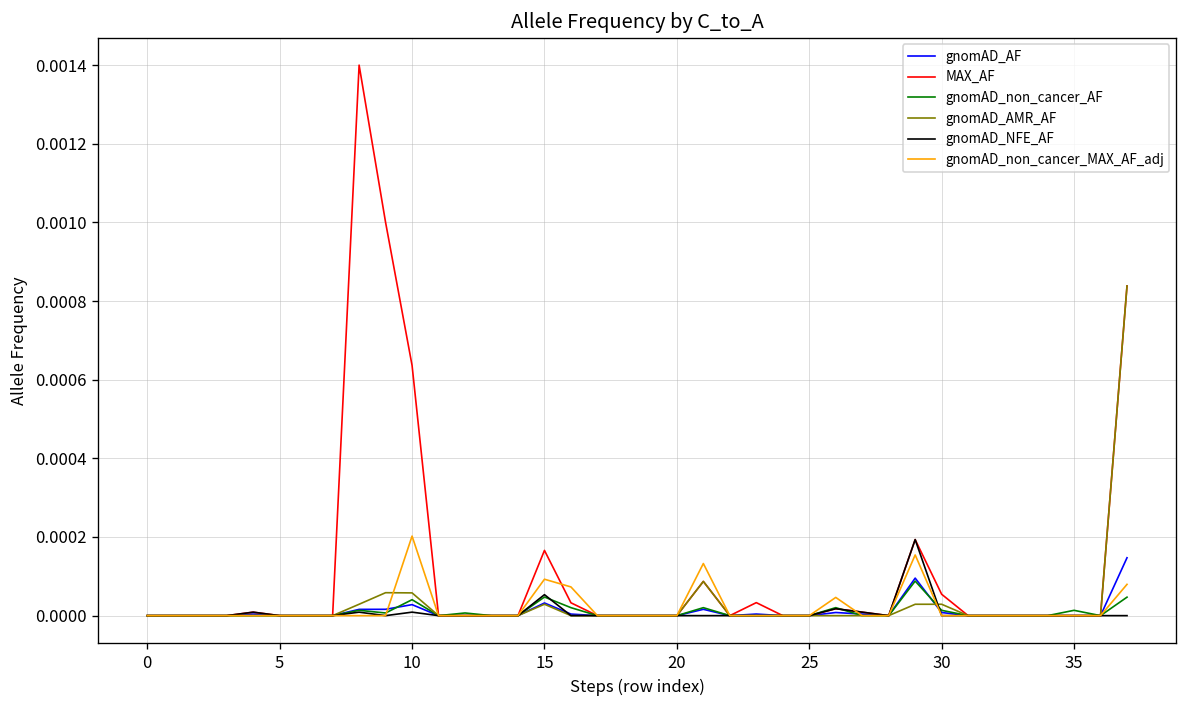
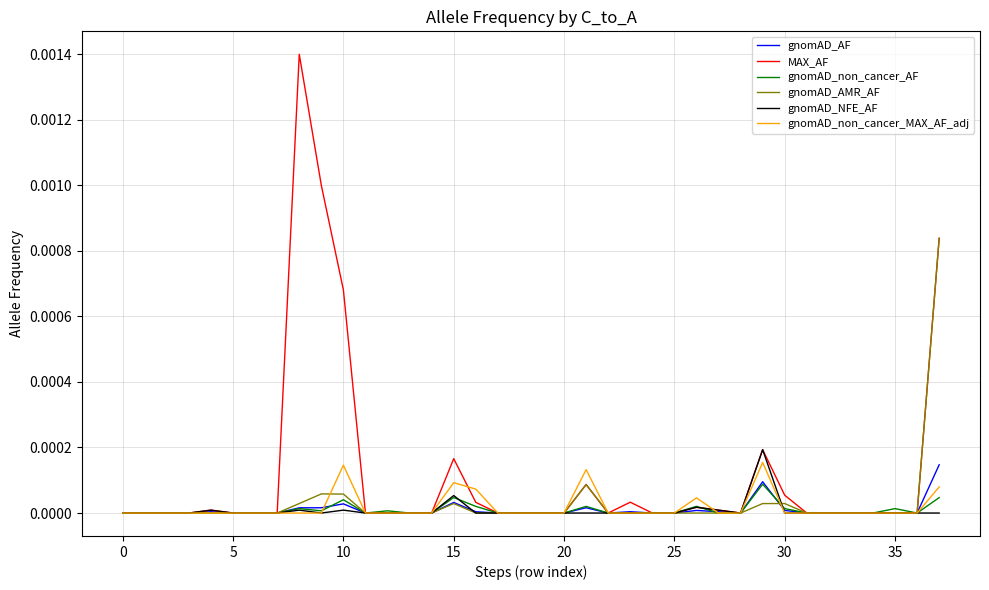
MAX_AF, 10: 0.00064 -> 0.00068
gnomAD_non_cancer_MAX_AF_adj, 10: 0.00020 -> 0.00015
